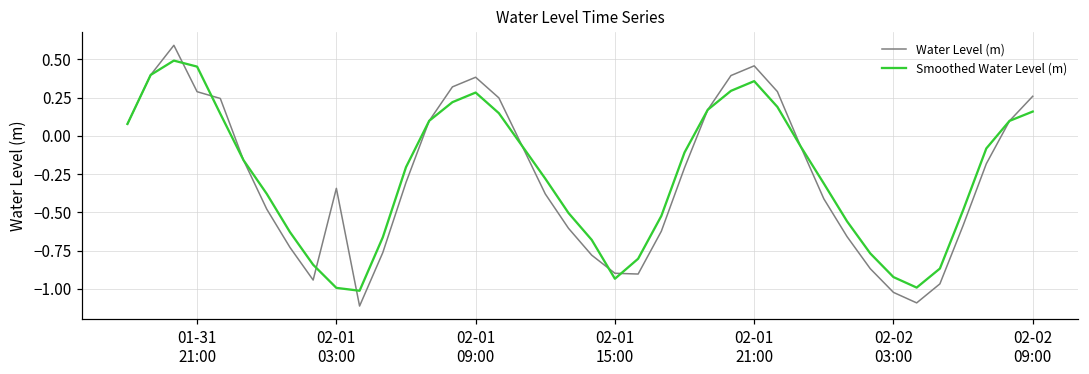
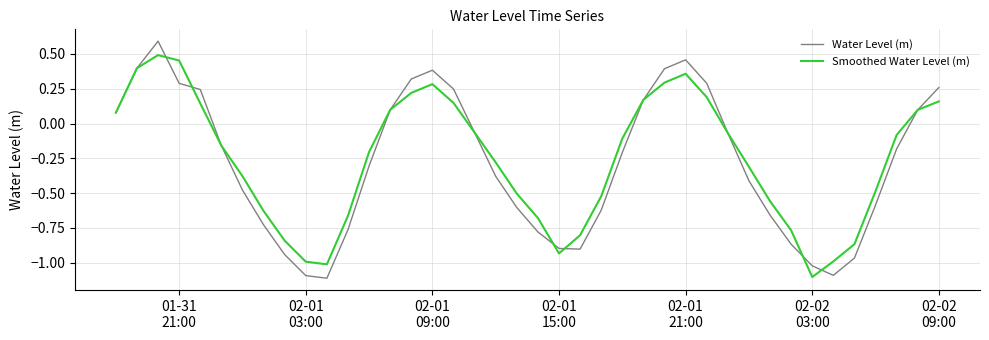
Water Level (m), 02-01 03:00: -0.34 -> -1.09
Smoothed Water Level (m), 02-02 03:00: -0.92 -> -1.10
